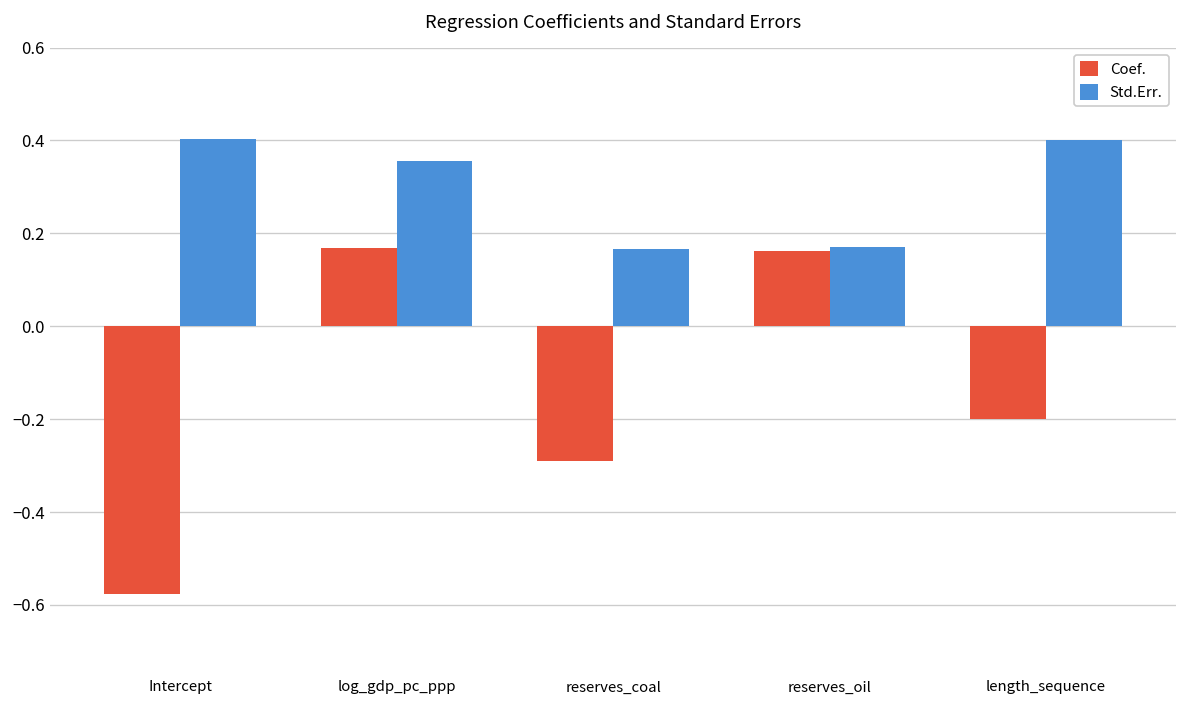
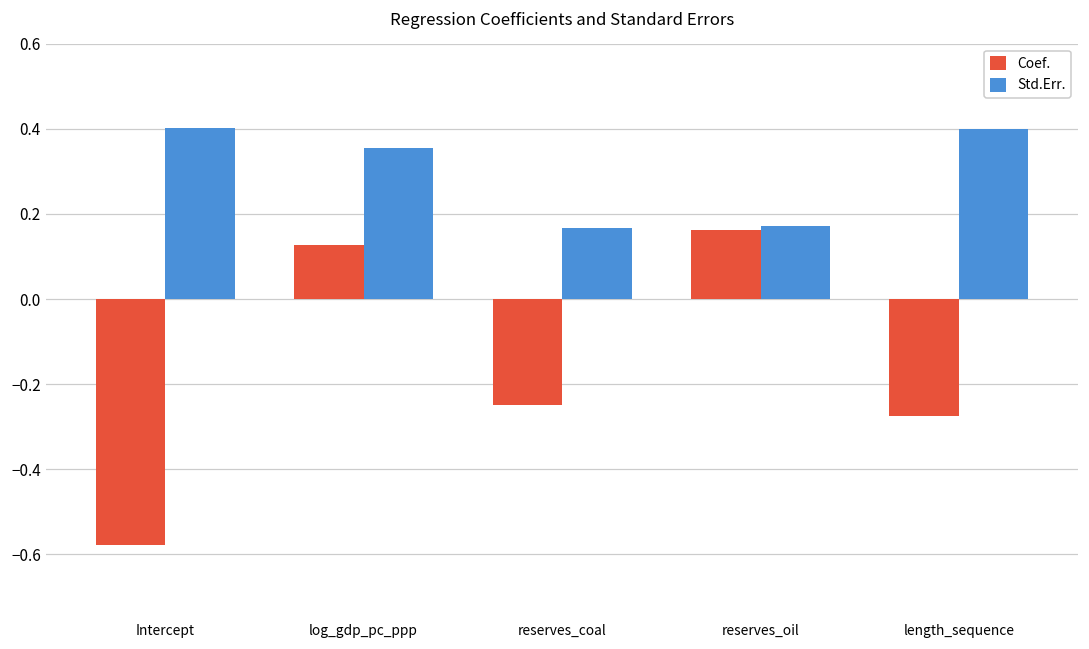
Coef., log_gdp_pc_ppp: 0.17 -> 0.13
Coef., reserves_coal: -0.29 -> -0.25
Coef., length_sequence: -0.20 -> -0.28
